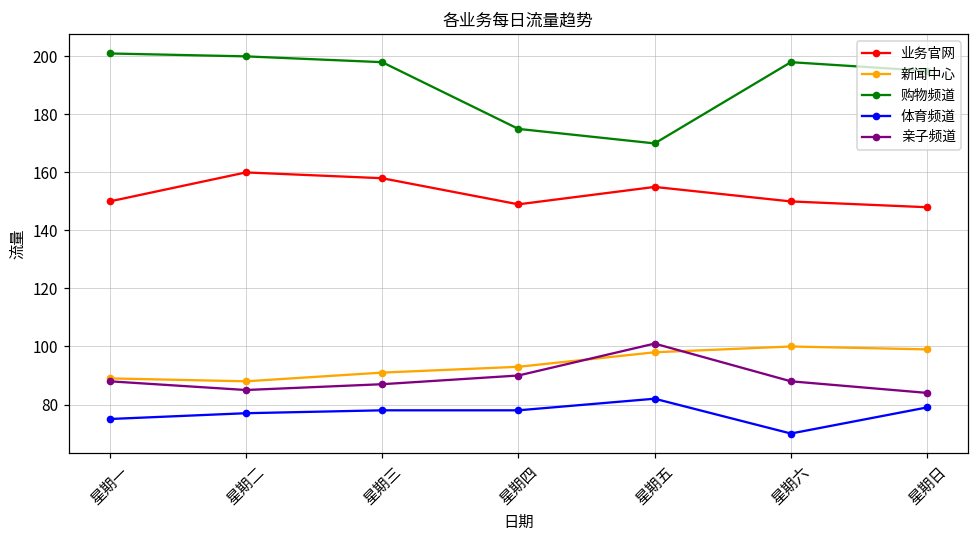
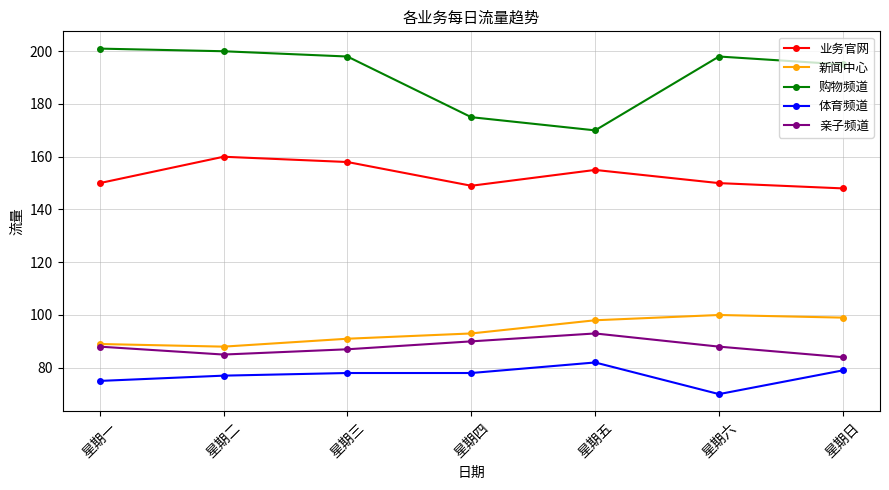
亲子频道, 星期五: 101 -> 93
